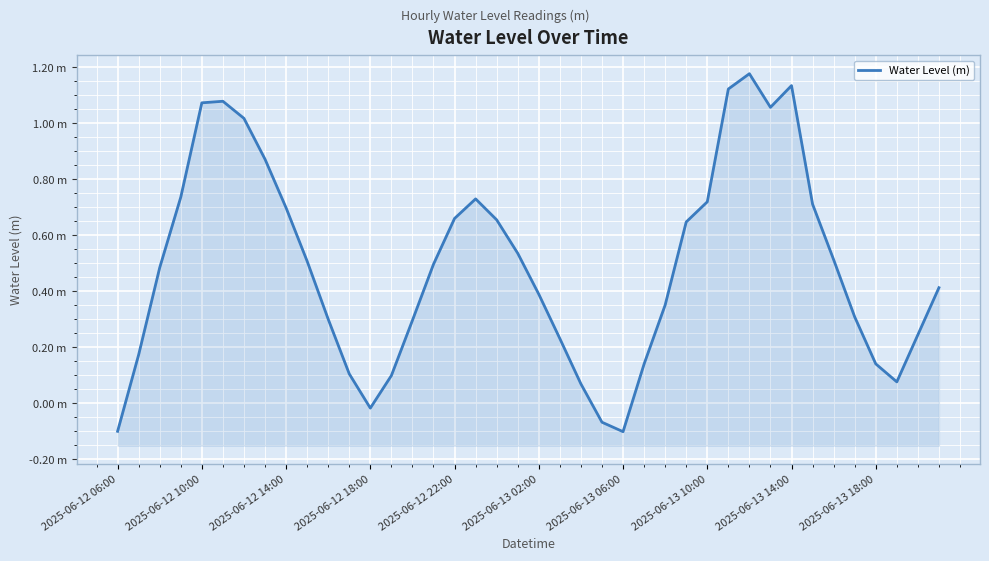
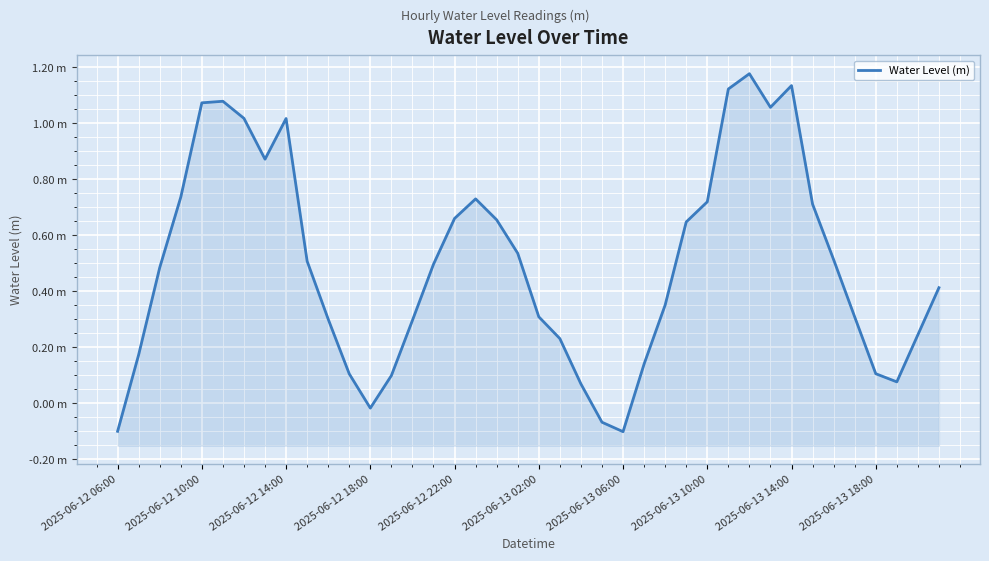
2025-06-12 14:00: 0.70 m -> 1.02 m
2025-06-13 02:00: 0.39 m -> 0.31 m
2025-06-13 18:00: 0.14 m -> 0.11 m
